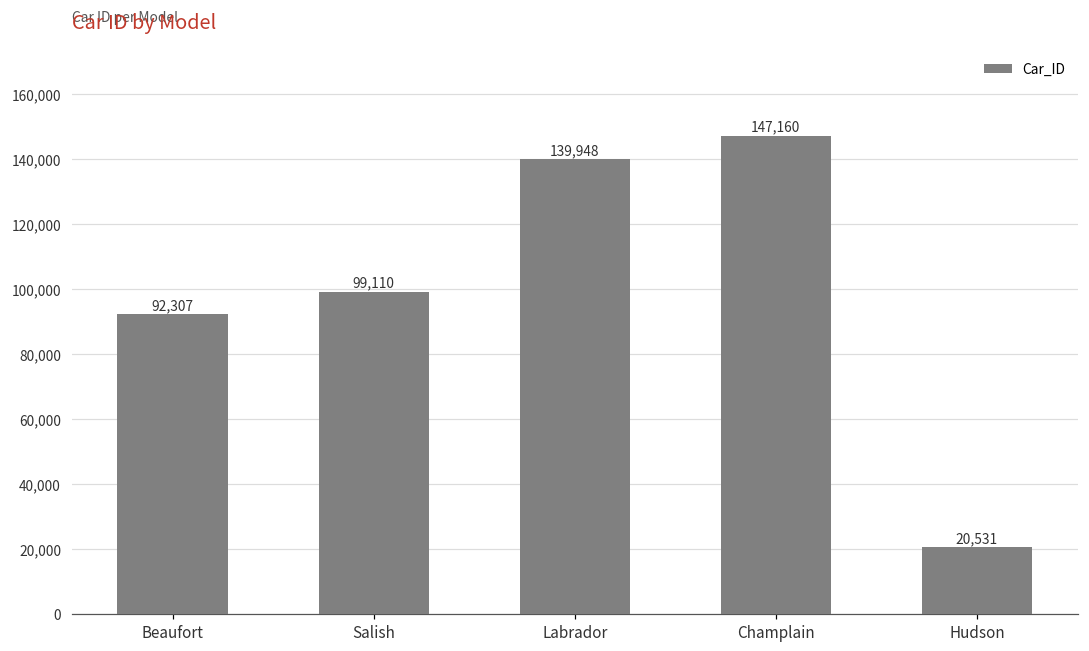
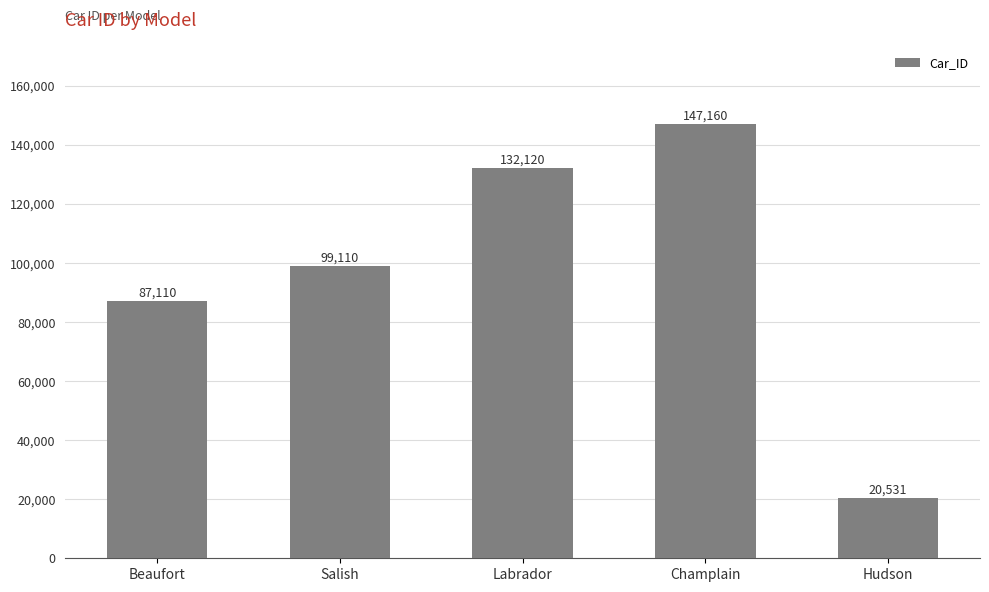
Beaufort: 92,307 -> 87,110
Labrador: 139,948 -> 132,120
